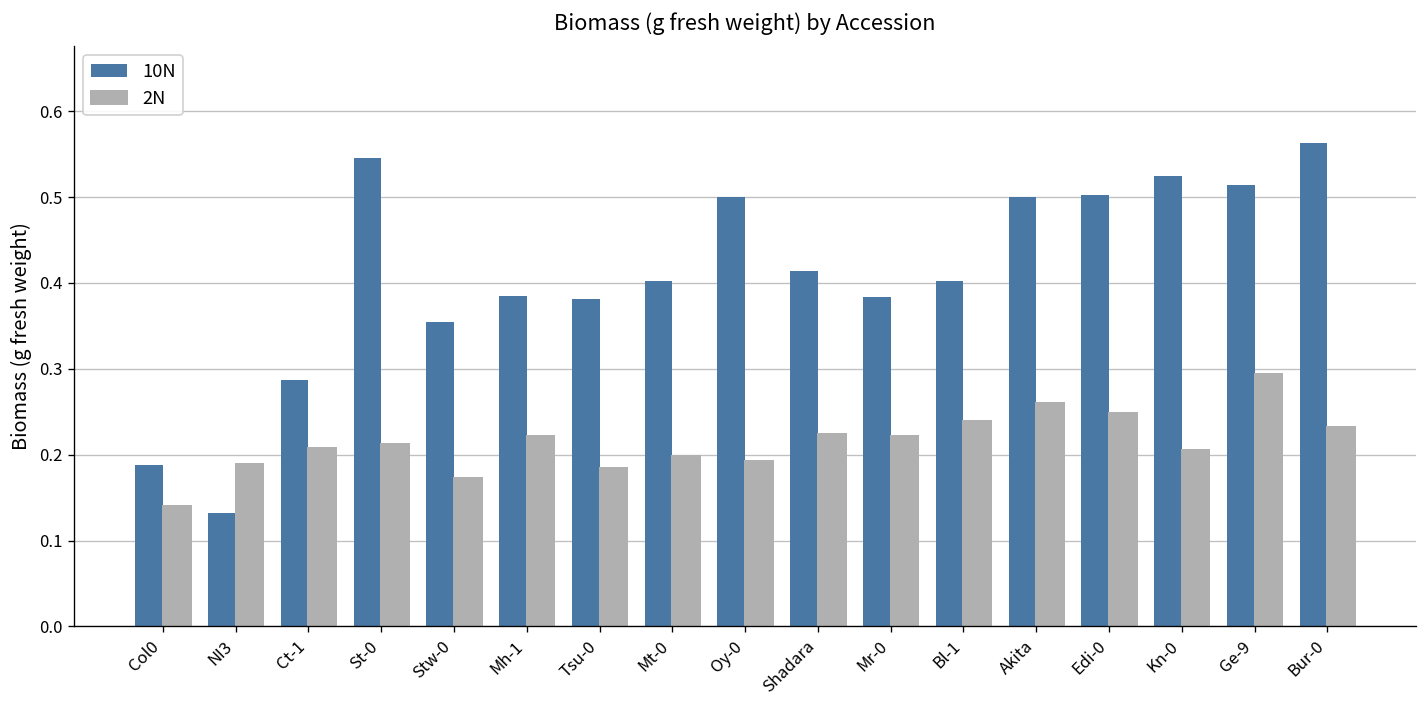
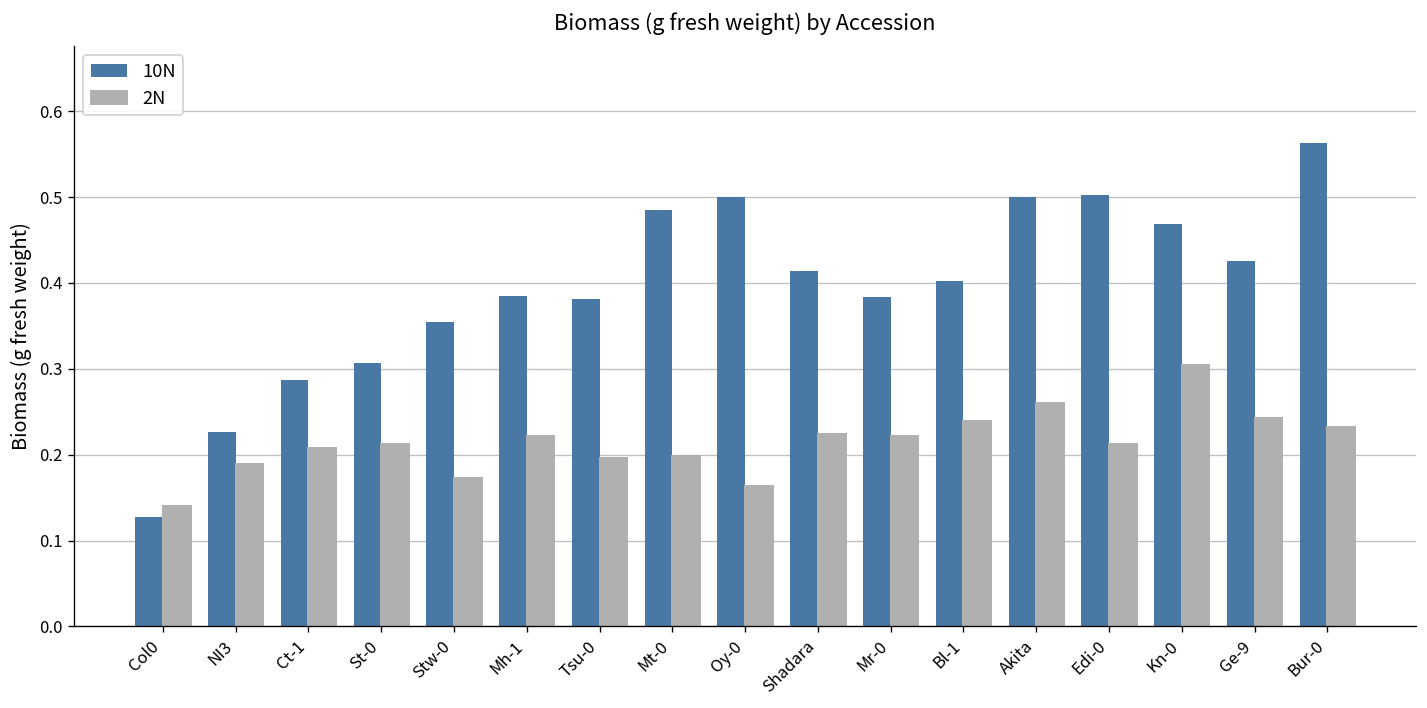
10N, Col0: 0.19 -> 0.13
10N, NI3: 0.13 -> 0.23
10N, St-0: 0.55 -> 0.31
2N, Tsu-0: 0.18 -> 0.20
10N, Mt-0: 0.40 -> 0.49
2N, Oy-0: 0.19 -> 0.16
2N, Edi-0: 0.25 -> 0.21
10N, Kn-0: 0.53 -> 0.47
2N, Kn-0: 0.21 -> 0.31
10N, Ge-9: 0.51 -> 0.43
2N, Ge-9: 0.29 -> 0.24
